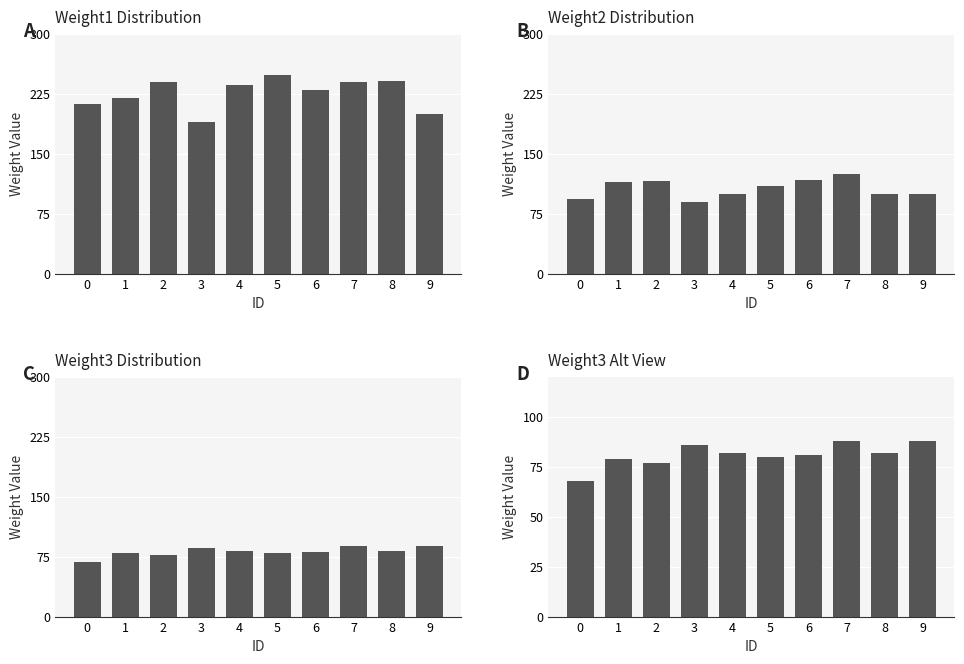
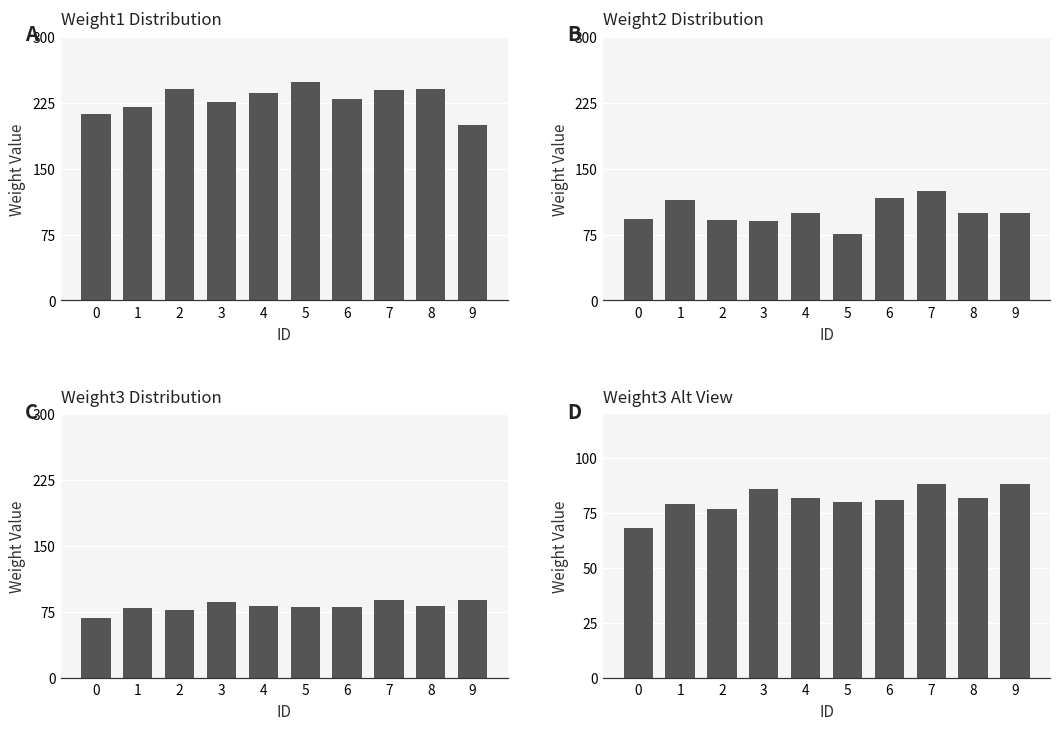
Weight1 Distribution, 3: 190 -> 230
Weight2 Distribution, 2: 120 -> 90
Weight2 Distribution, 5: 110 -> 80
